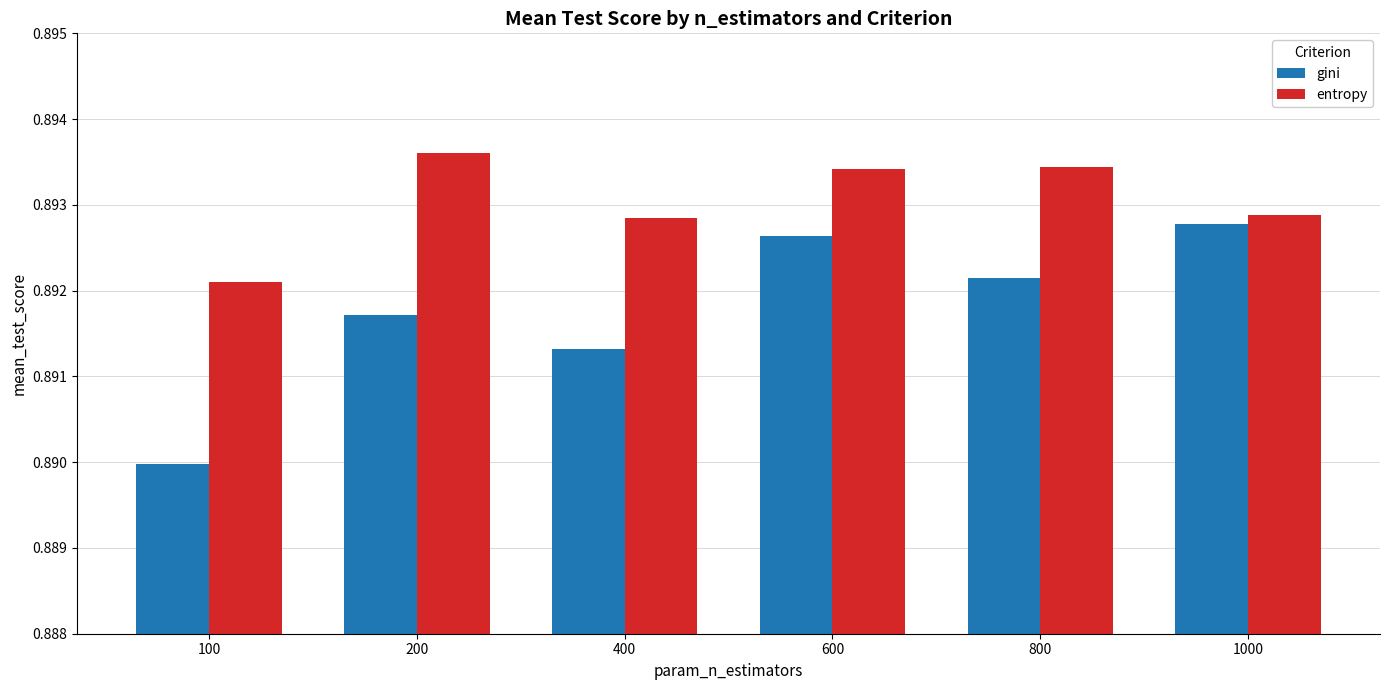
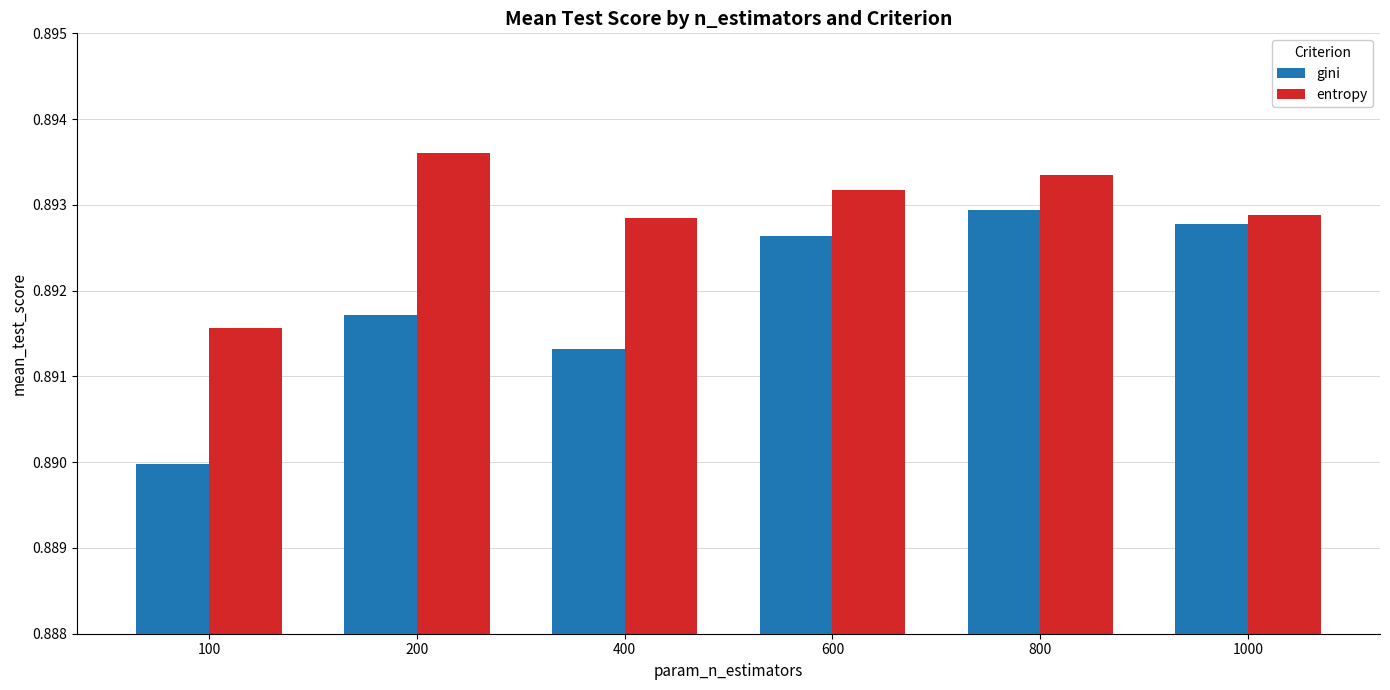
entropy, 100: 0.8921 -> 0.8916
entropy, 600: 0.8934 -> 0.8932
gini, 800: 0.8921 -> 0.8929
entropy, 800: 0.8934 -> 0.8933
